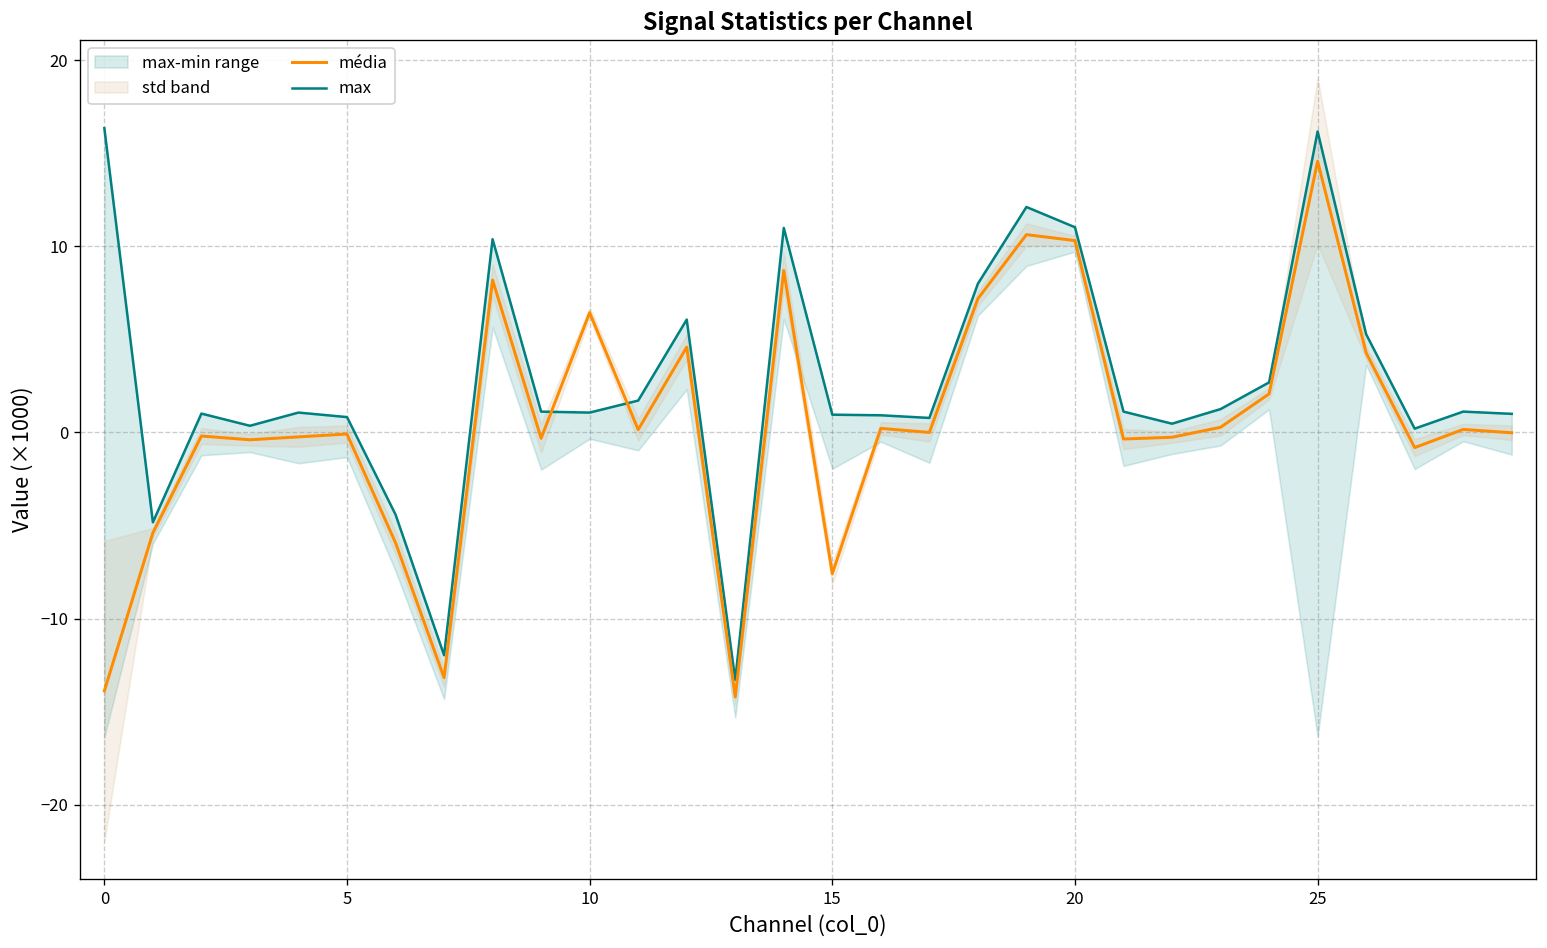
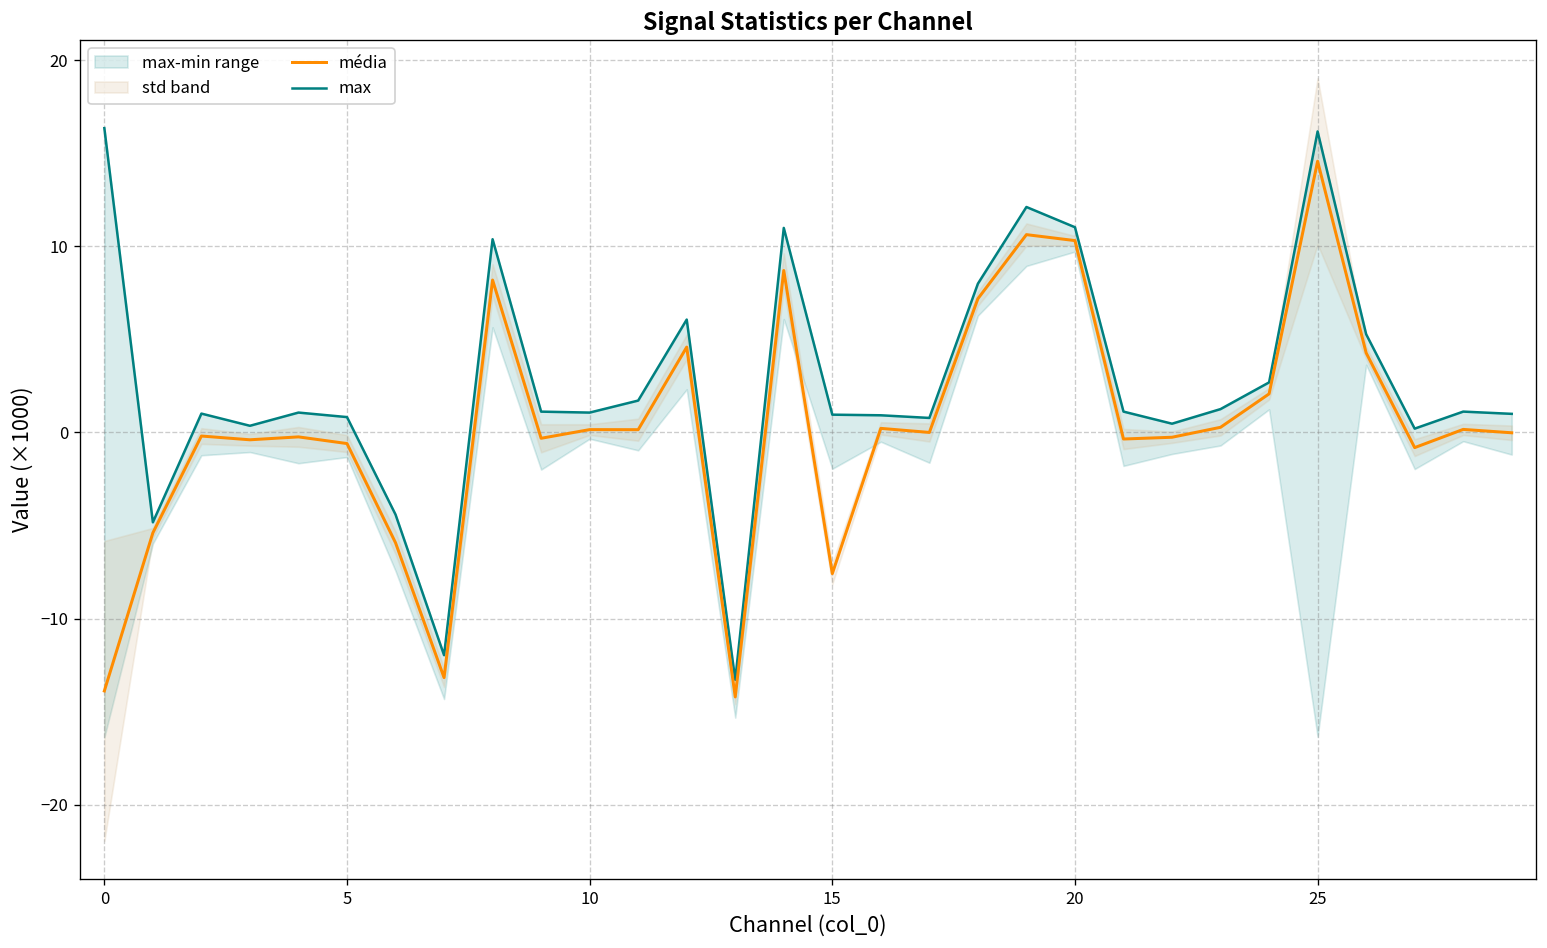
média, 5: -0.1 -> -0.6
média, 10: 6.4 -> 0.2
